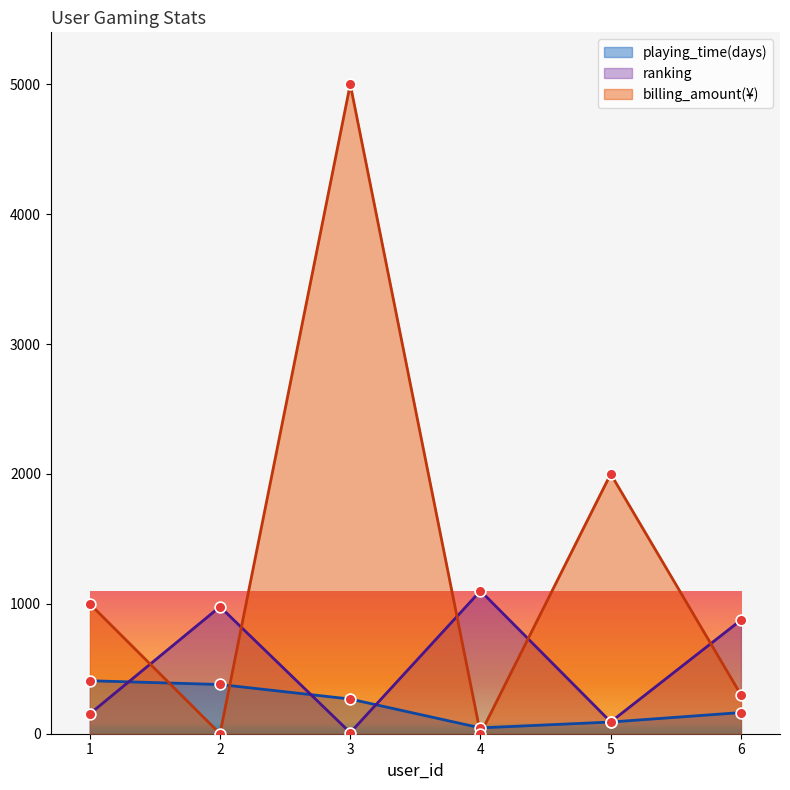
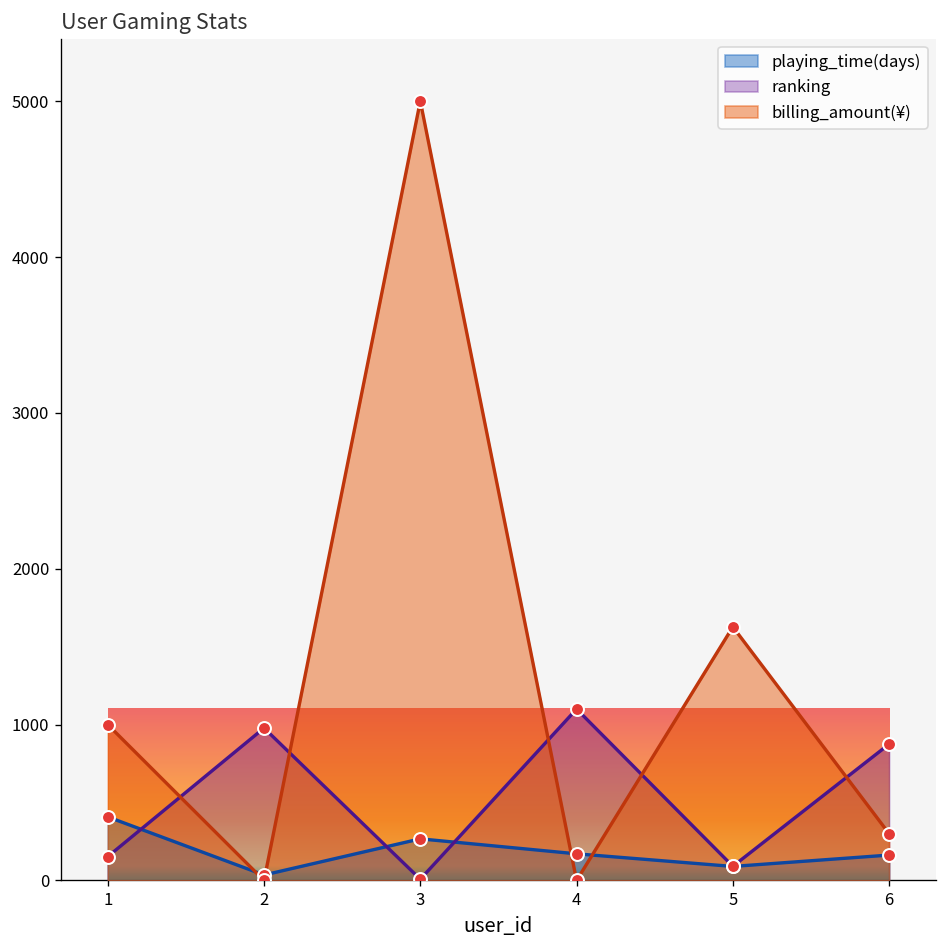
playing_time(days), 2: 380 -> 40
playing_time(days), 4: 50 -> 170
billing_amount(¥), 5: 2000 -> 1630
